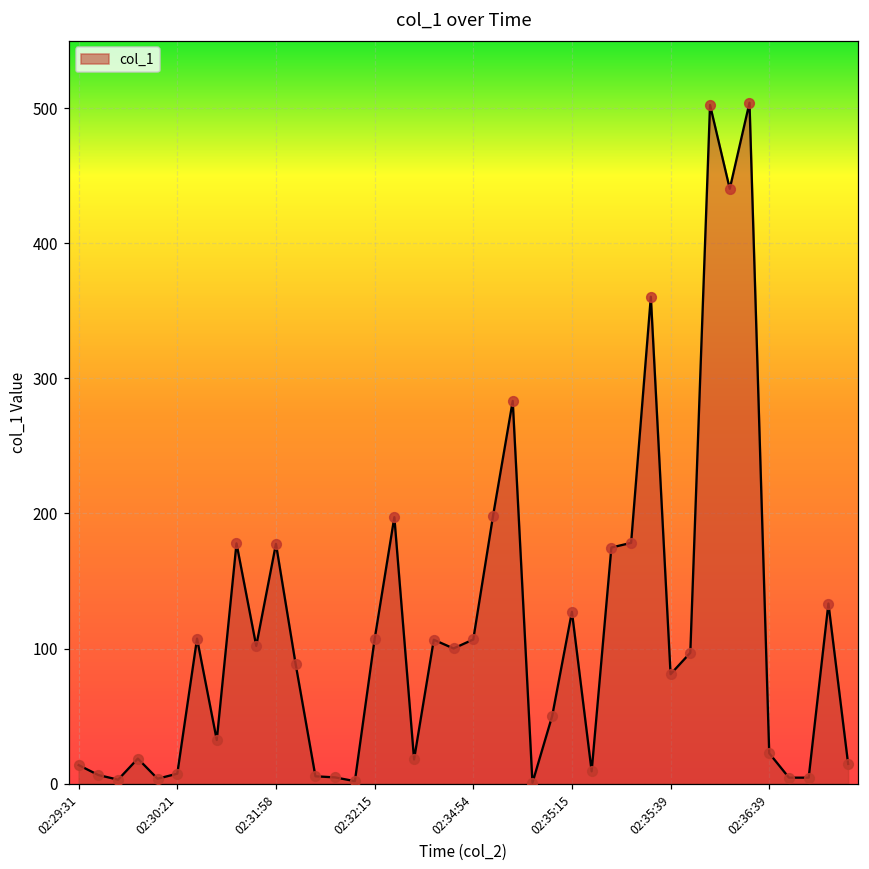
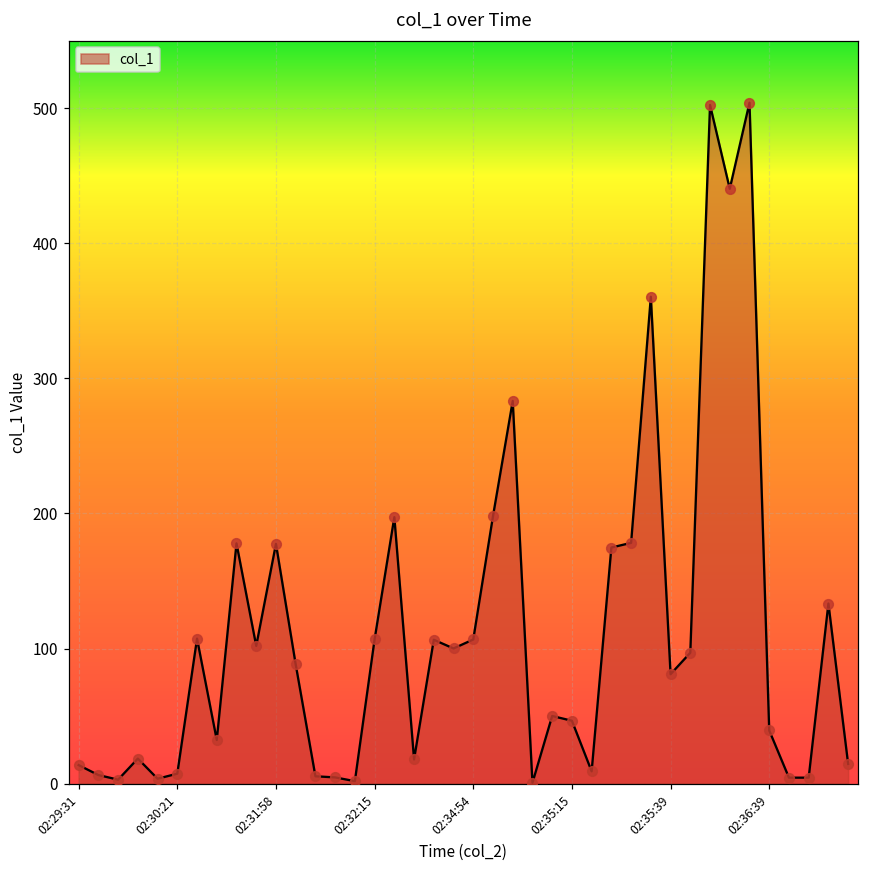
02:35:15: 127 -> 47
02:36:39: 23 -> 39
